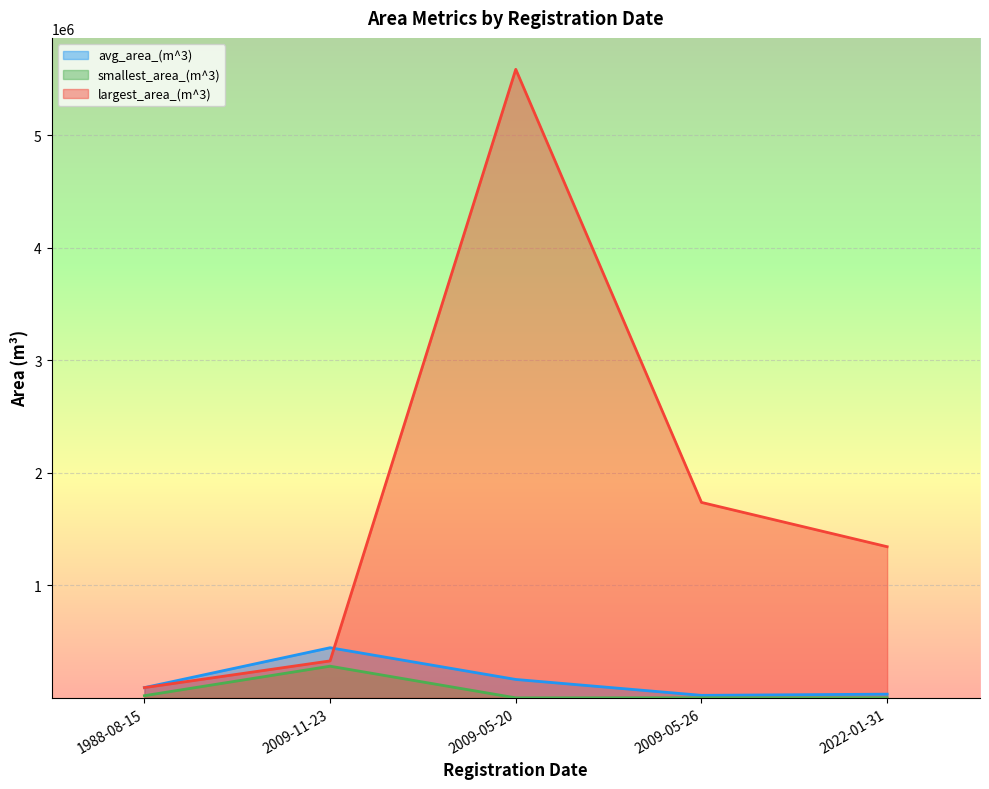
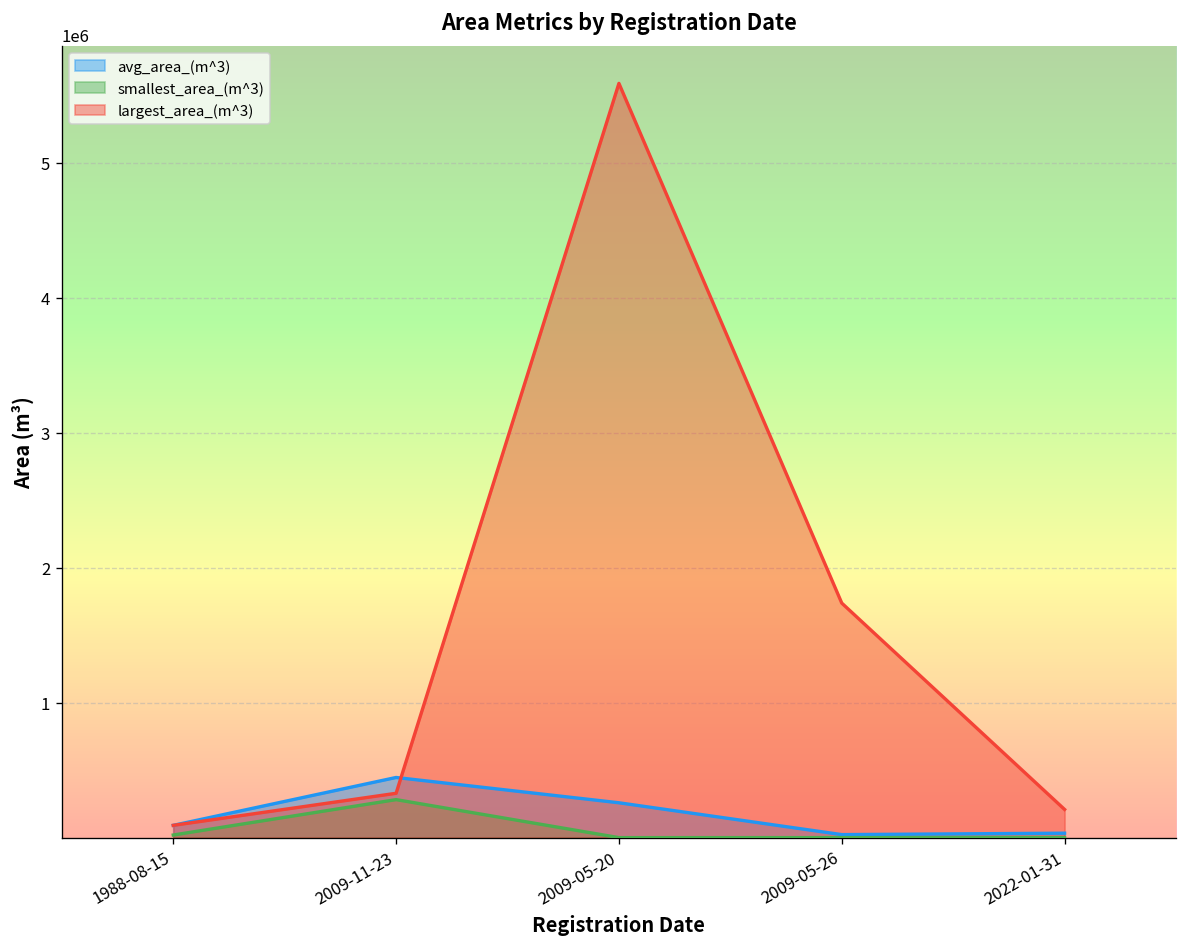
avg_area_(m^3), 2009-05-20: 160000 -> 260000
largest_area_(m^3), 2022-01-31: 1340000 -> 210000
